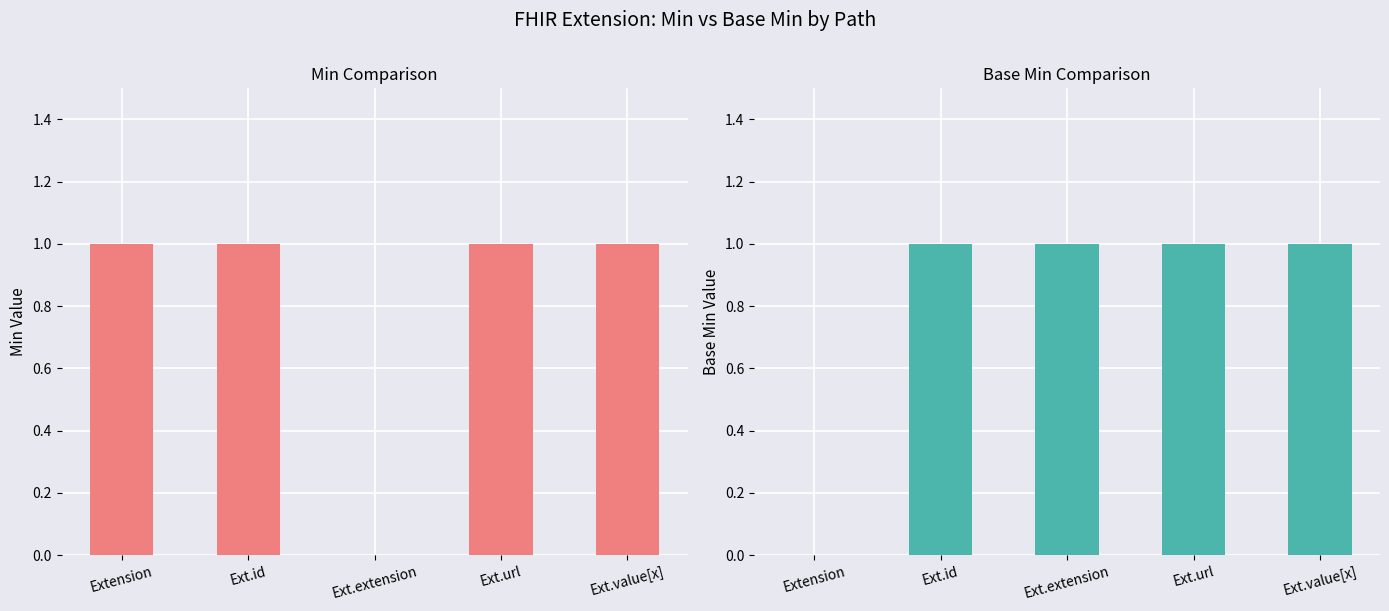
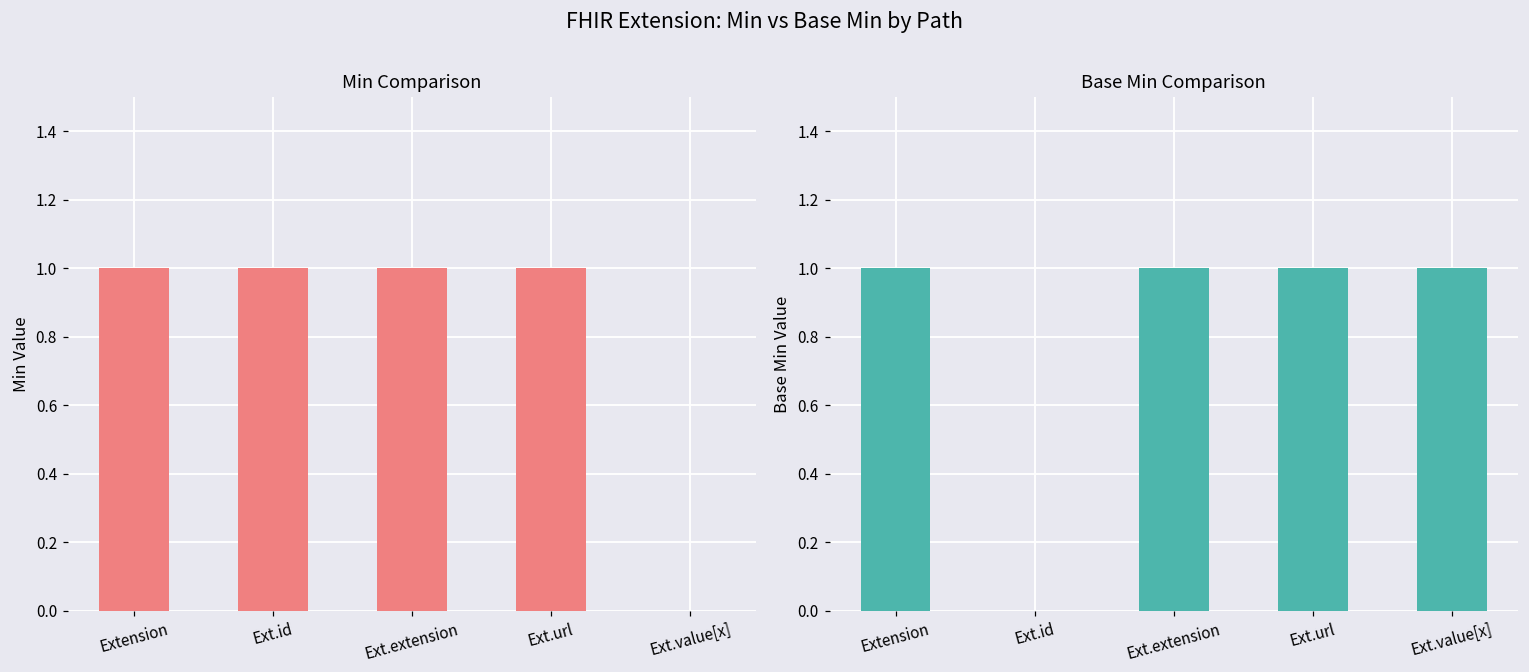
Min Comparison, Ext.extension: 0 -> 1
Min Comparison, Ext.value[x]: 1 -> 0
Base Min Comparison, Extension: 0 -> 1
Base Min Comparison, Ext.id: 1 -> 0
